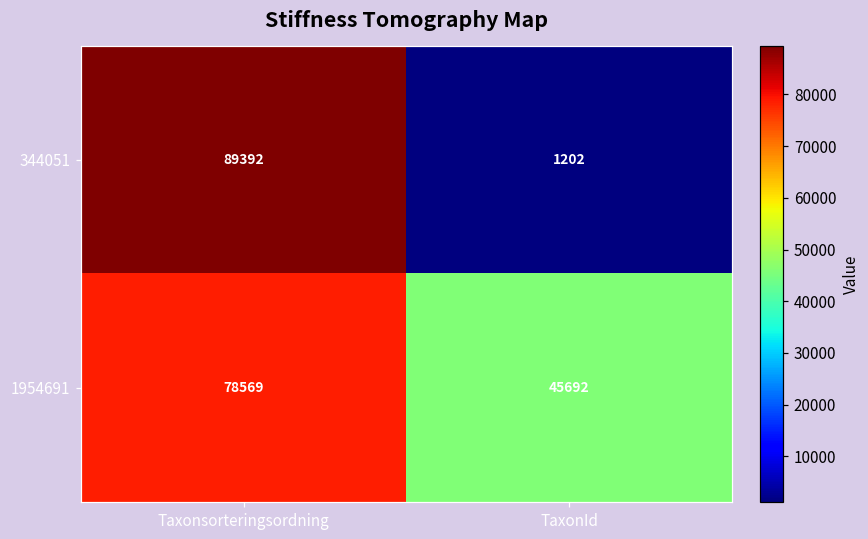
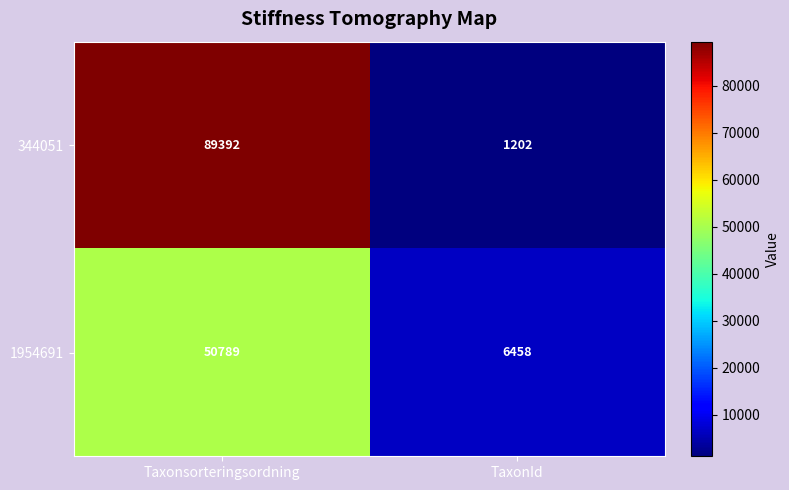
1954691, Taxonsorteringsordning: 78569 -> 50789
1954691, TaxonId: 45692 -> 6458
